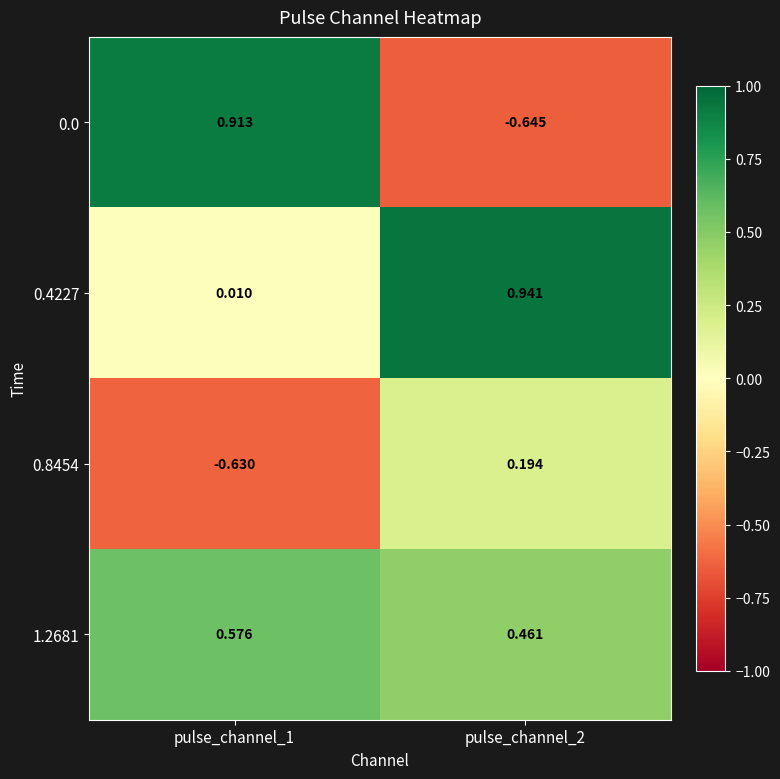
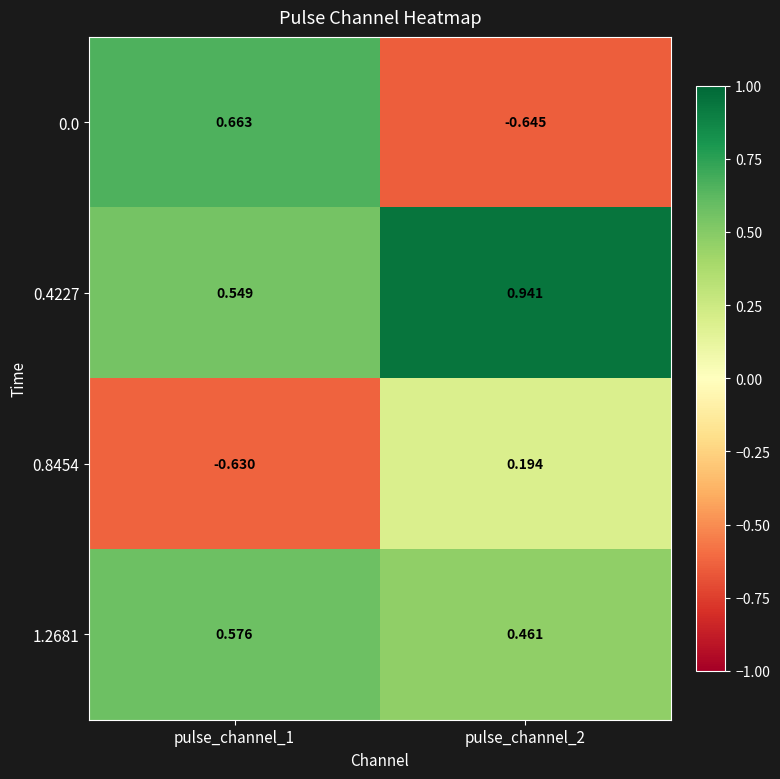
0.0, pulse_channel_1: 0.913 -> 0.663
0.4227, pulse_channel_1: 0.010 -> 0.549
